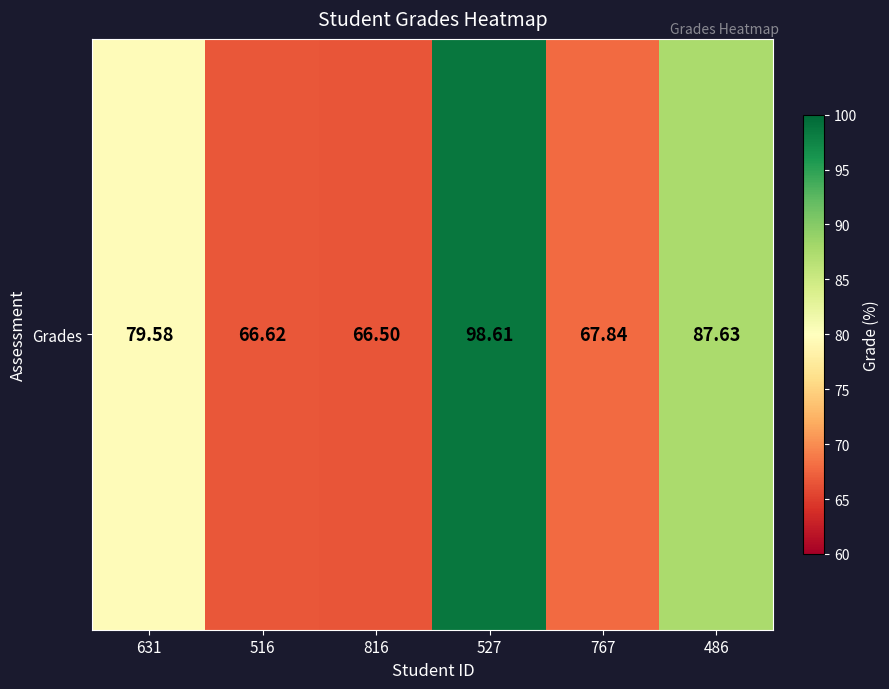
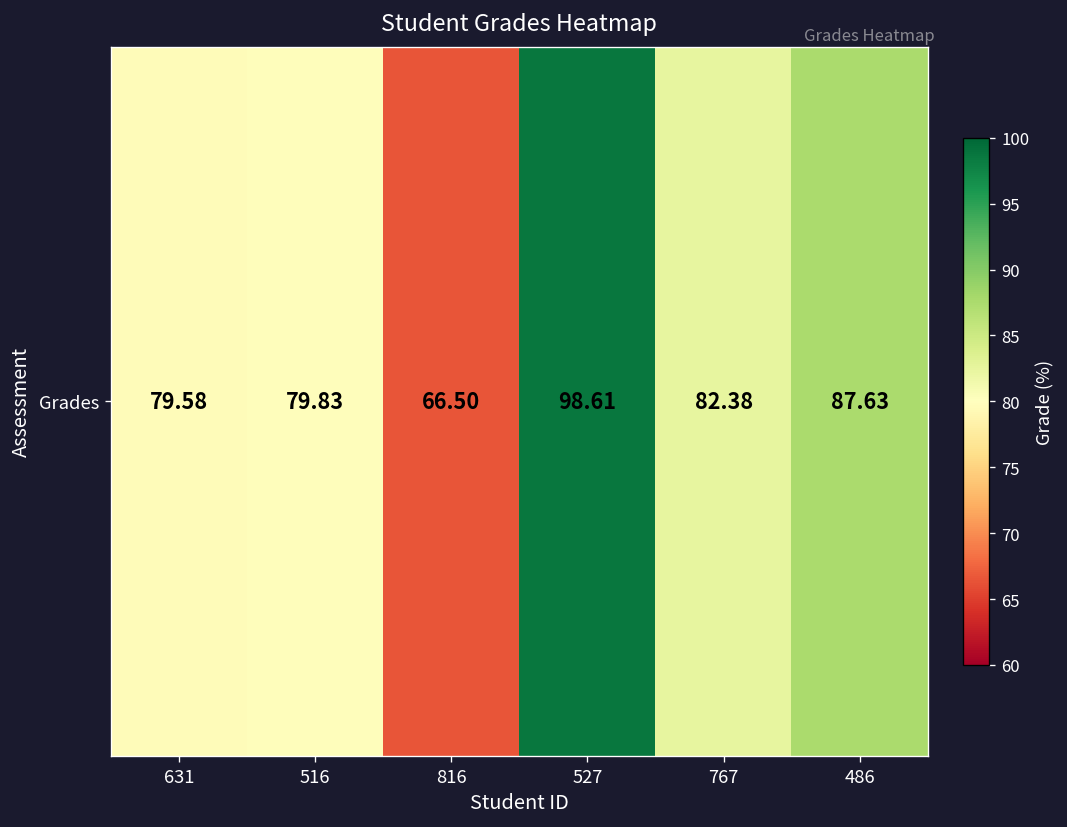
Grades, 516: 66.62 -> 79.83
Grades, 767: 67.84 -> 82.38
